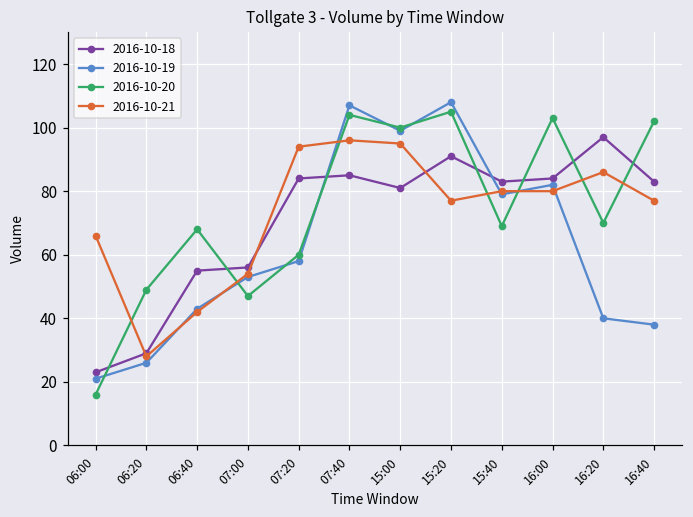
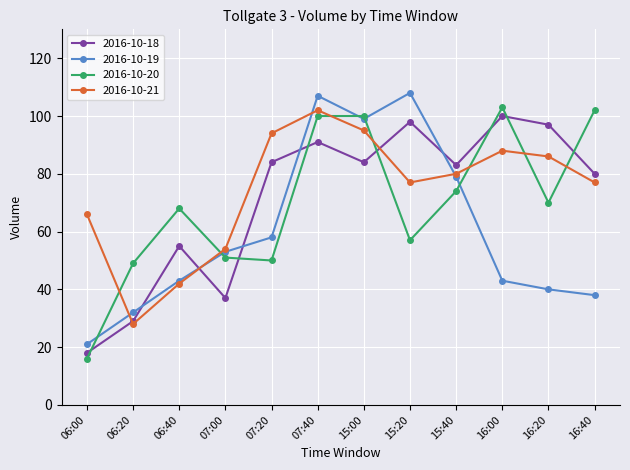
2016-10-18, 06:00: 23 -> 18
2016-10-19, 06:20: 26 -> 32
2016-10-18, 07:00: 56 -> 37
2016-10-20, 07:00: 47 -> 51
2016-10-20, 07:20: 60 -> 50
2016-10-18, 07:40: 85 -> 91
2016-10-20, 07:40: 104 -> 100
2016-10-21, 07:40: 96 -> 102
2016-10-18, 15:00: 81 -> 84
2016-10-18, 15:20: 91 -> 98
2016-10-20, 15:20: 105 -> 57
2016-10-20, 15:40: 69 -> 74
2016-10-18, 16:00: 84 -> 100
2016-10-19, 16:00: 82 -> 43
2016-10-21, 16:00: 80 -> 88
2016-10-18, 16:40: 83 -> 80
